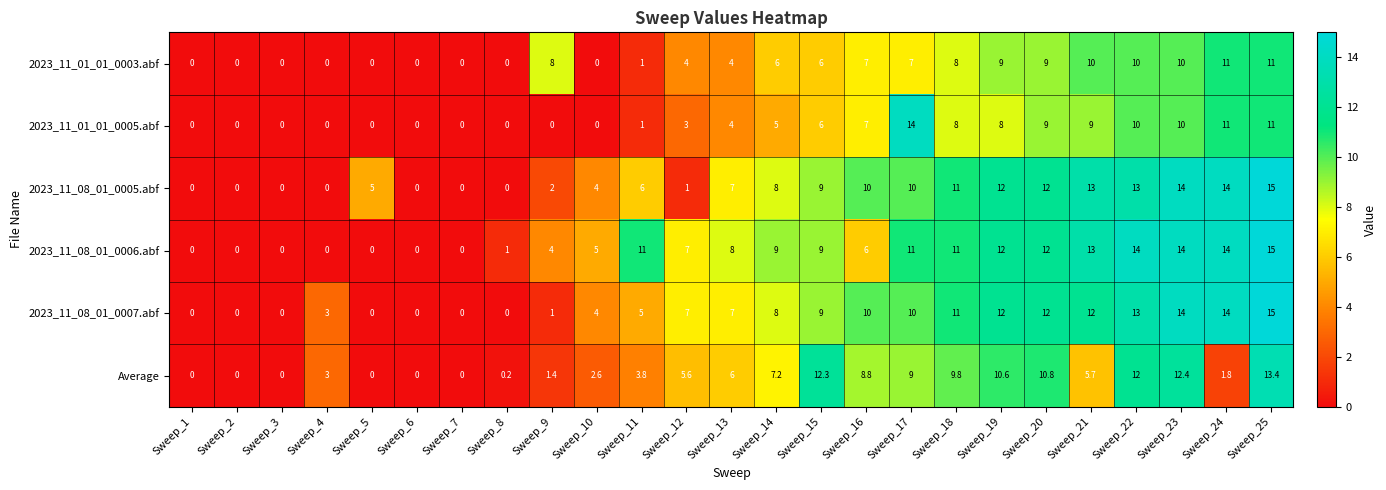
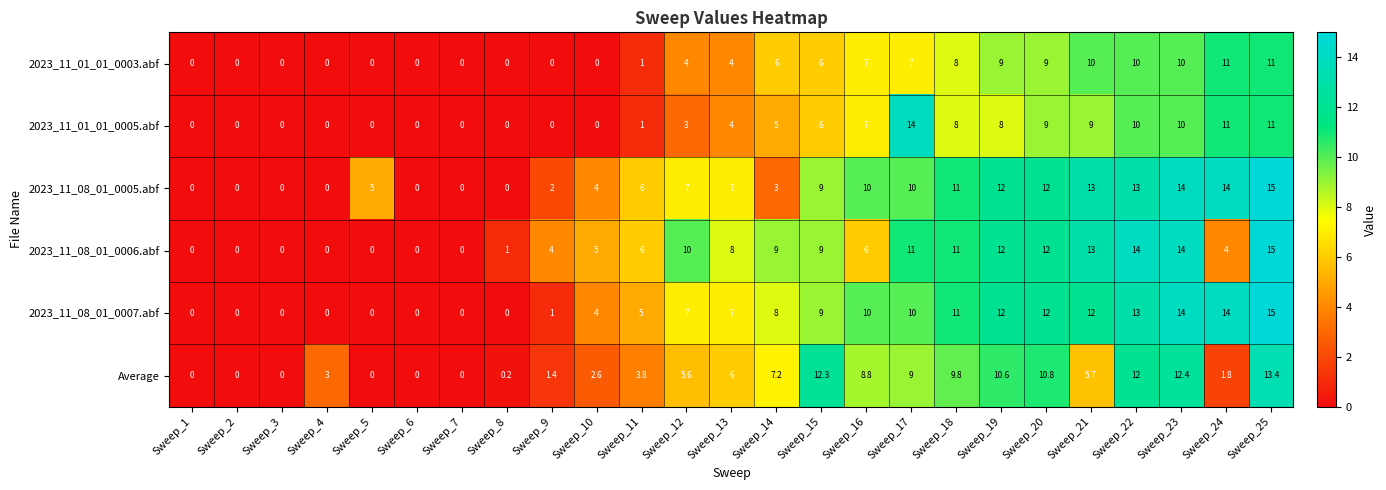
2023_11_01_01_0003.abf, Sweep_9: 8 -> 0
2023_11_08_01_0005.abf, Sweep_12: 1 -> 7
2023_11_08_01_0005.abf, Sweep_14: 8 -> 3
2023_11_08_01_0006.abf, Sweep_11: 11 -> 6
2023_11_08_01_0006.abf, Sweep_12: 7 -> 10
2023_11_08_01_0006.abf, Sweep_24: 14 -> 4
2023_11_08_01_0007.abf, Sweep_4: 3 -> 0
